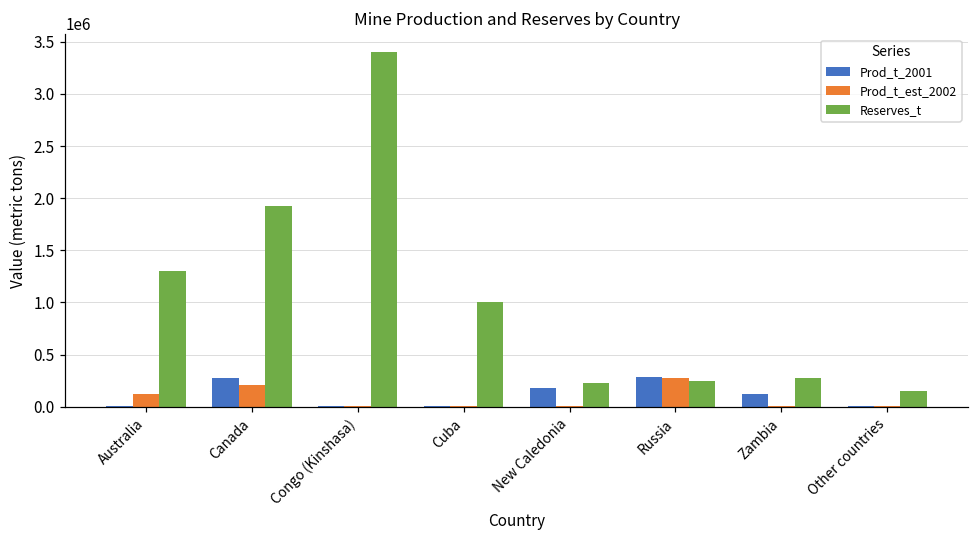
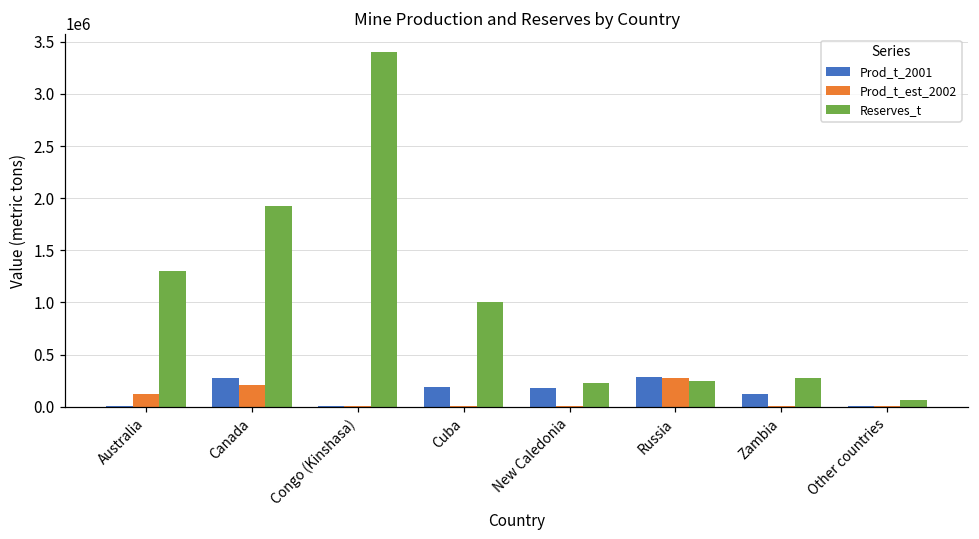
Prod_t_2001, Cuba: 0 -> 200000
Reserves_t, Other countries: 200000 -> 100000
